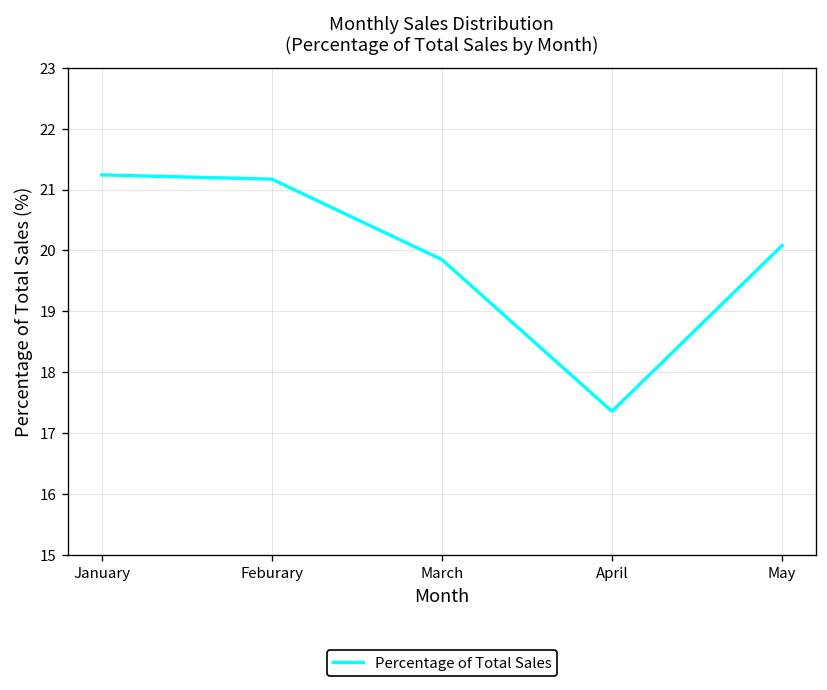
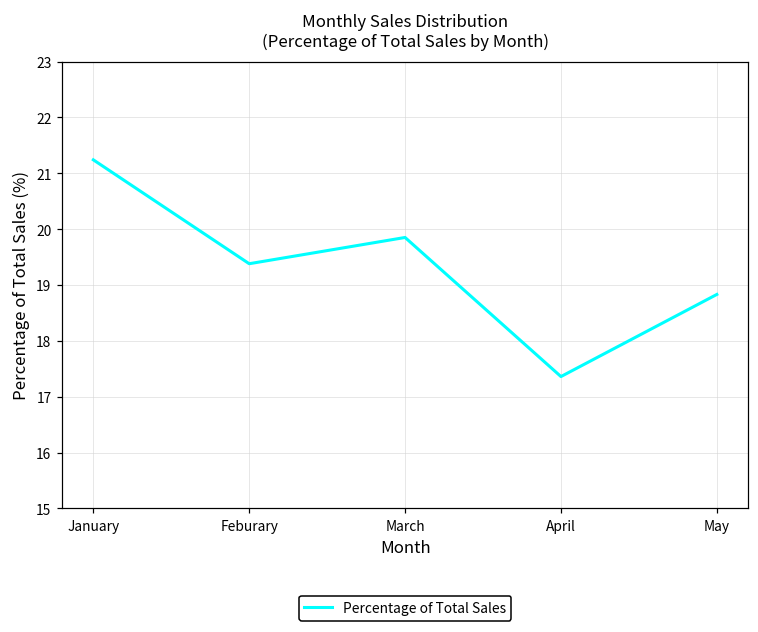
Feburary: 21.2 -> 19.4
May: 20.1 -> 18.8
